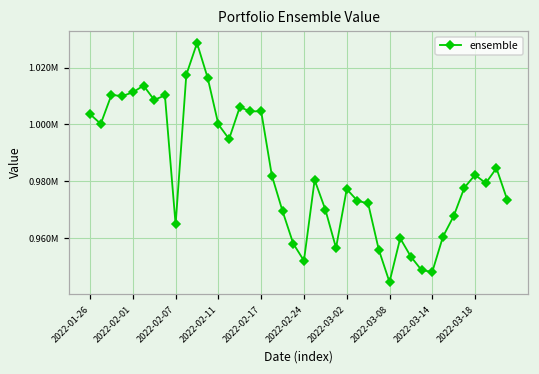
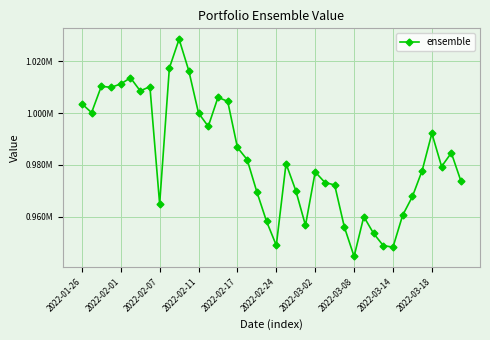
2022-02-17: 1005000 -> 987000
2022-02-24: 952000 -> 949000
2022-03-18: 982000 -> 992000
